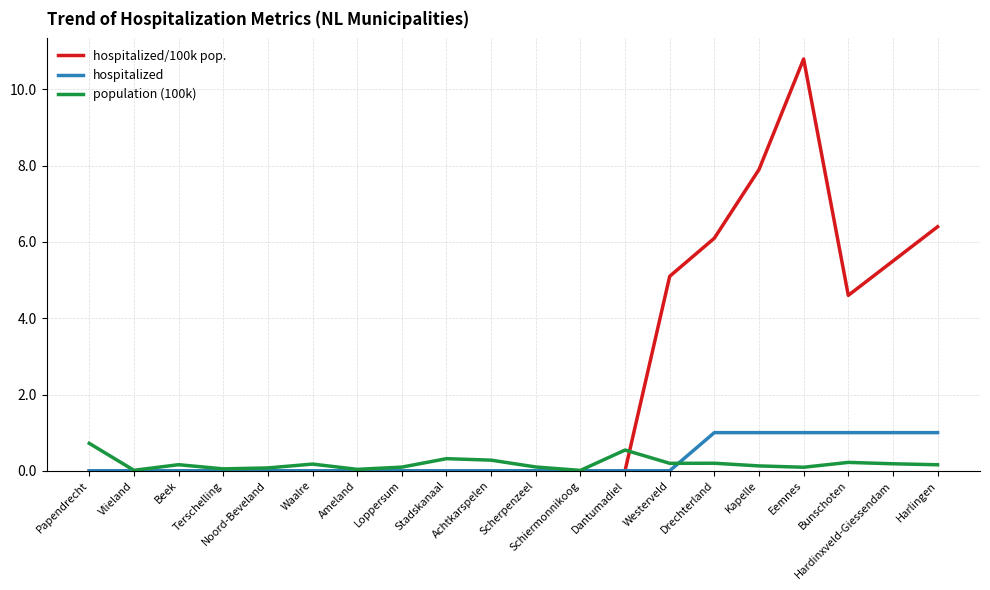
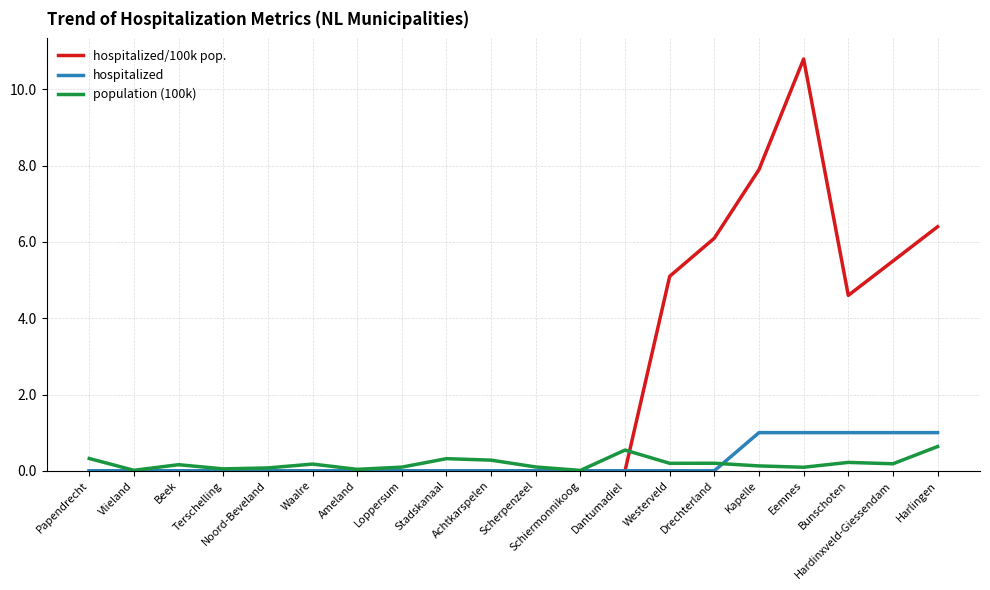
population (100k), Papendrecht: 0.7 -> 0.3
hospitalized, Drechterland: 1 -> 0
population (100k), Harlingen: 0.2 -> 0.6
